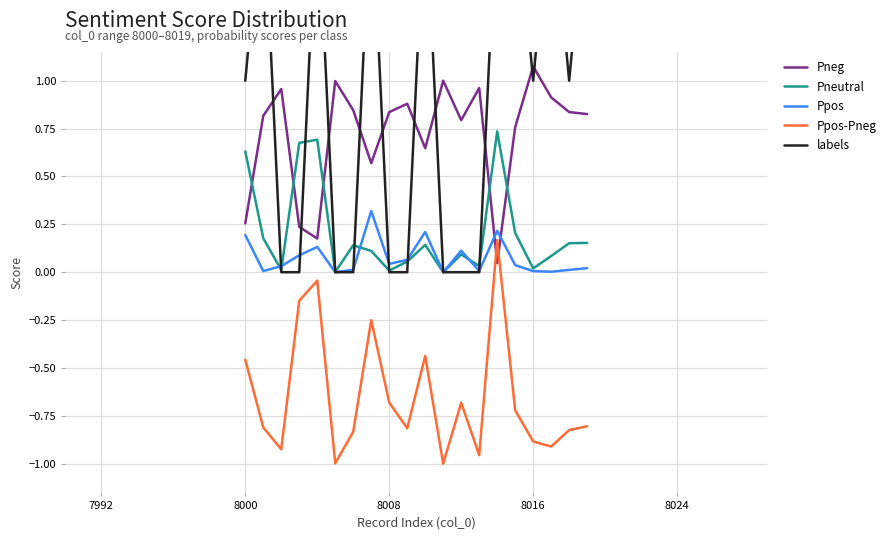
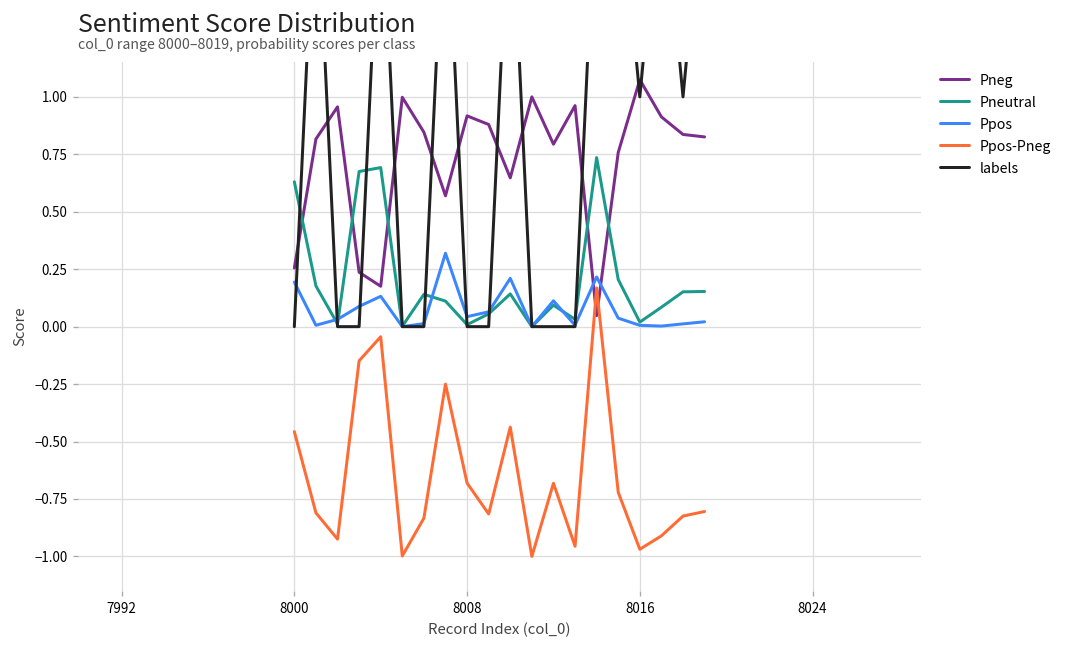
labels, 8000: 1 -> 0
Pneg, 8008: 0.84 -> 0.92
Ppos-Pneg, 8016: -0.88 -> -0.97
